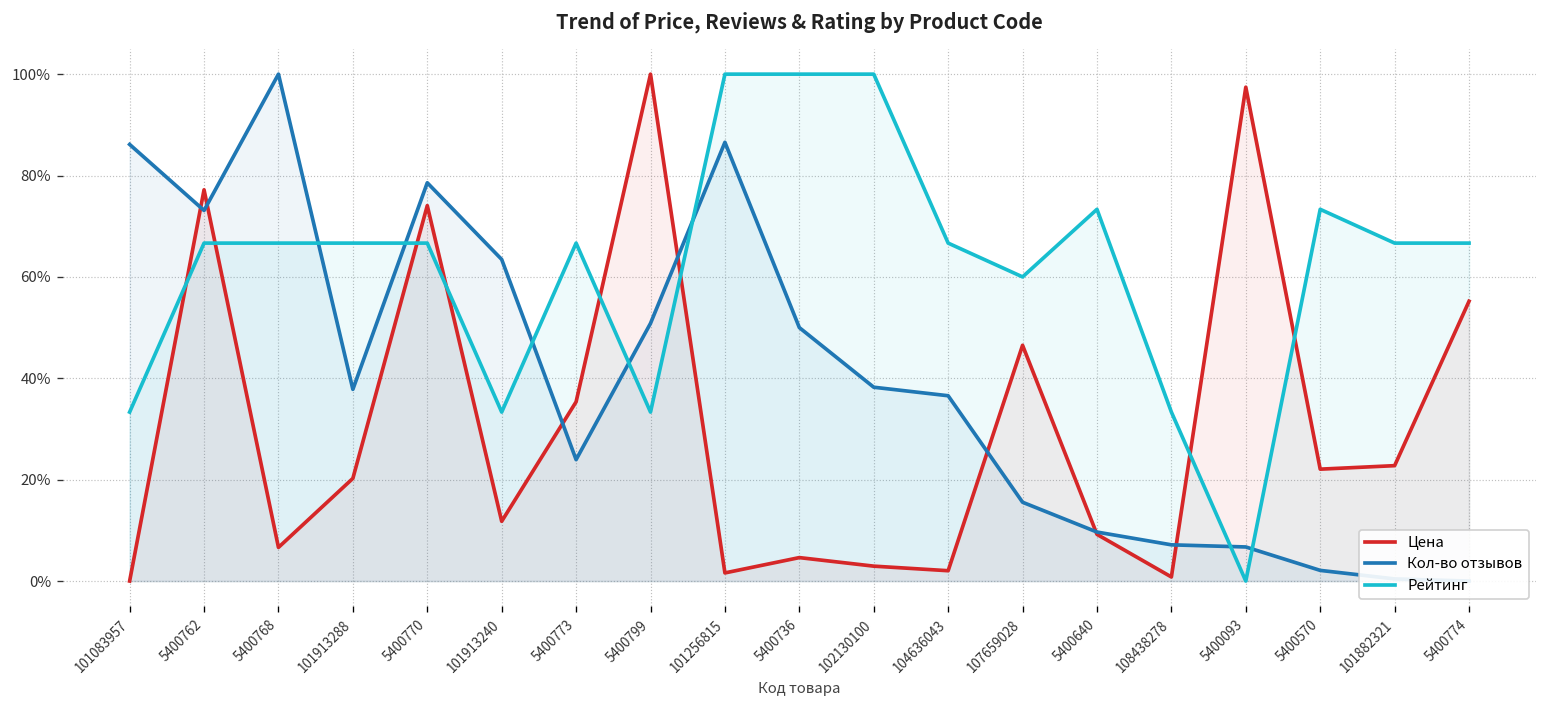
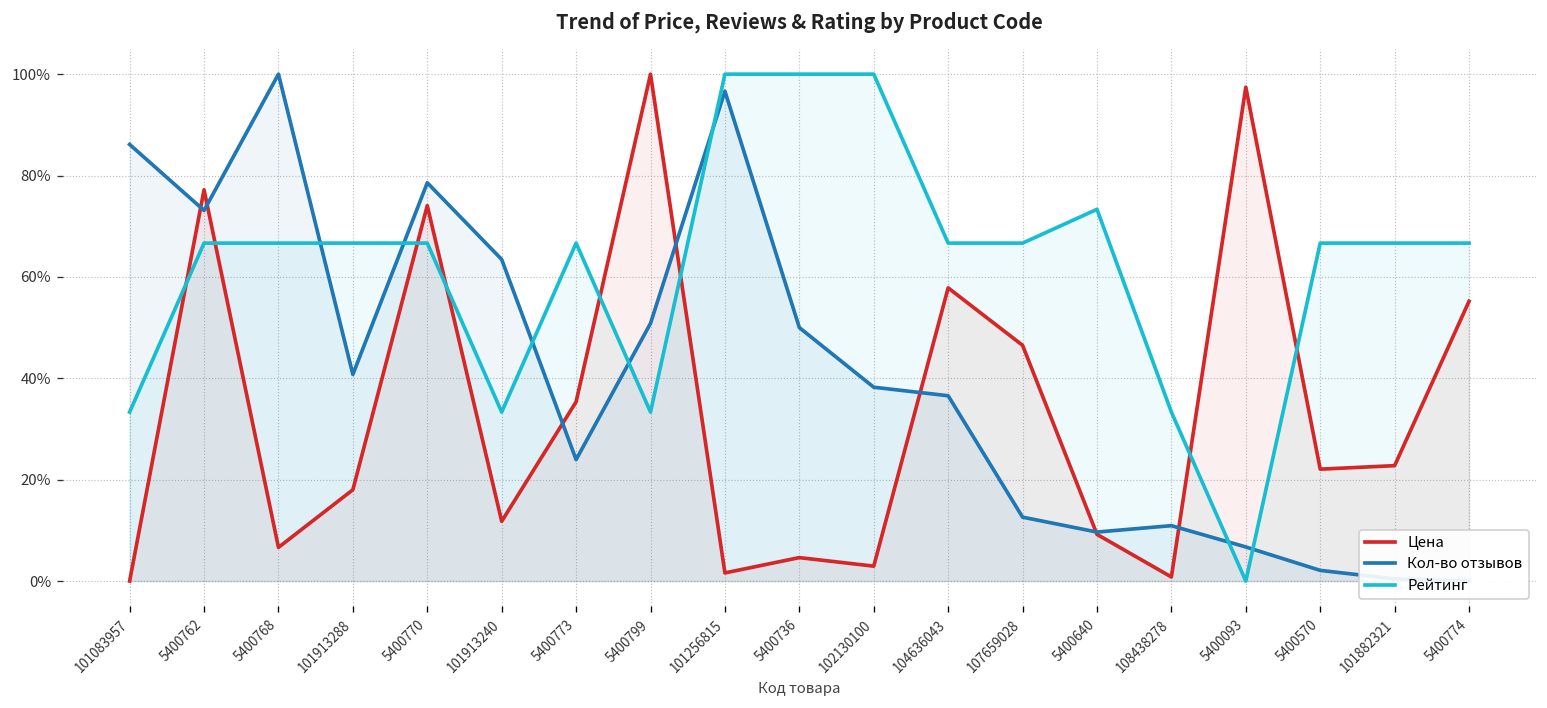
Цена, 101913288: 20% -> 18%
Кол-во отзывов, 101913288: 38% -> 41%
Кол-во отзывов, 101256815: 87% -> 97%
Цена, 104636043: 2% -> 58%
Кол-во отзывов, 107659028: 16% -> 13%
Рейтинг, 107659028: 60% -> 67%
Кол-во отзывов, 108438278: 7% -> 11%
Рейтинг, 5400570: 73% -> 67%
